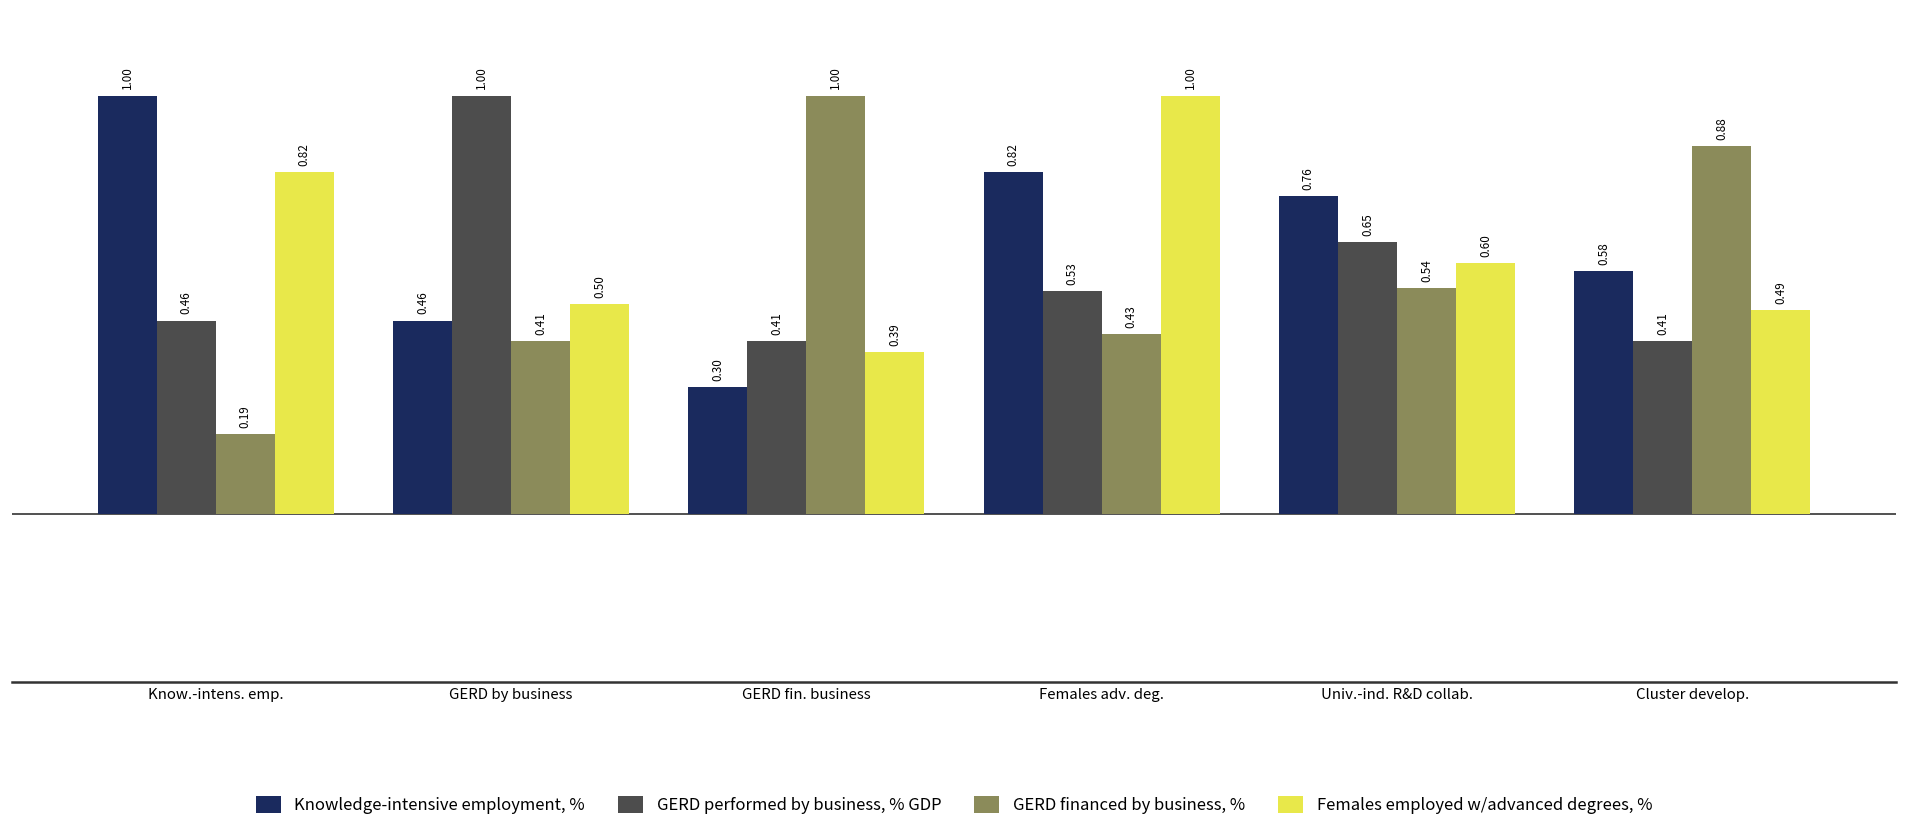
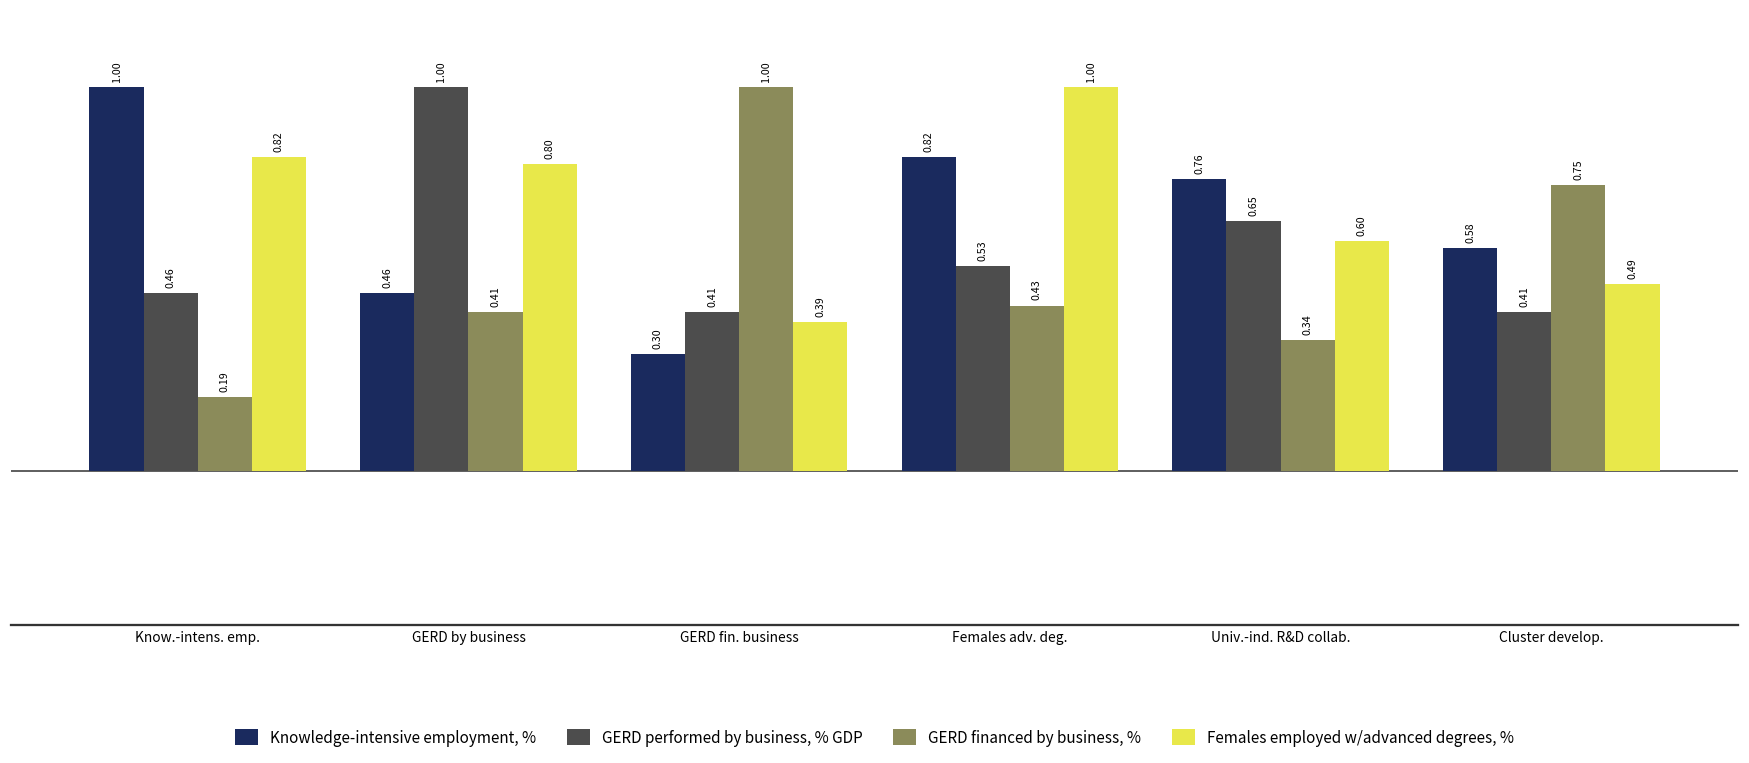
Females employed w/advanced degrees, %, GERD by business: 0.50 -> 0.80
GERD financed by business, %, Univ.-ind. R&D collab.: 0.54 -> 0.34
GERD financed by business, %, Cluster develop.: 0.88 -> 0.75
